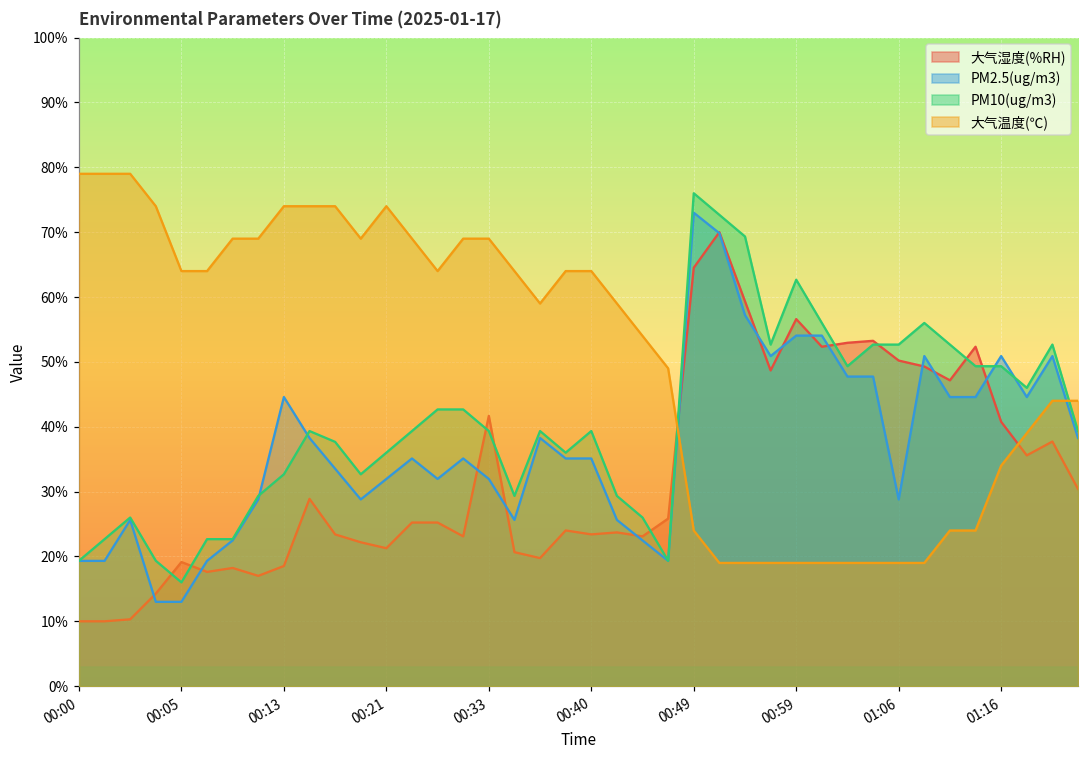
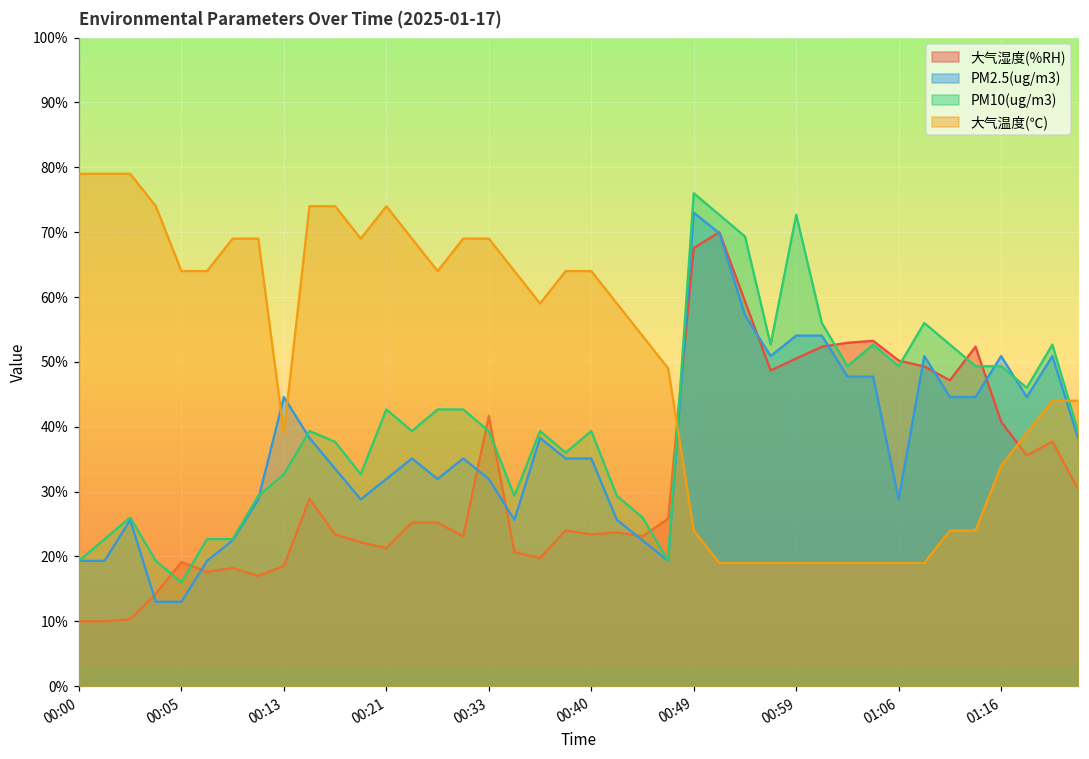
大气温度(℃), 00:13: 74% -> 39%
PM10(ug/m3), 00:21: 36% -> 43%
大气湿度(%RH), 00:49: 65% -> 68%
大气湿度(%RH), 00:59: 57% -> 51%
PM10(ug/m3), 00:59: 63% -> 73%
PM10(ug/m3), 01:06: 53% -> 49%
